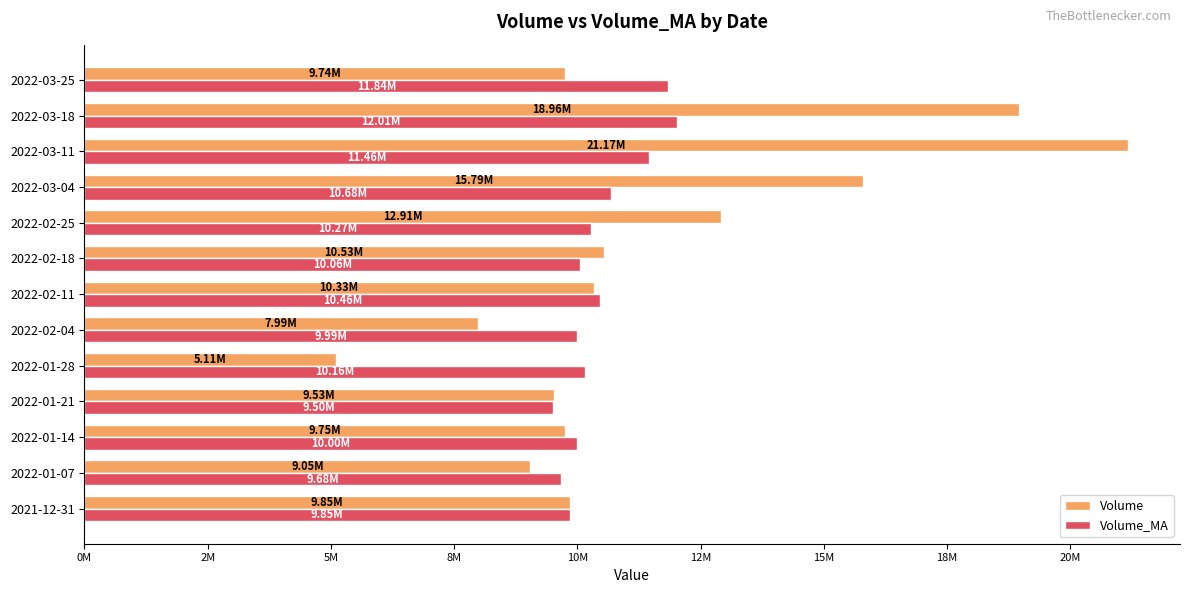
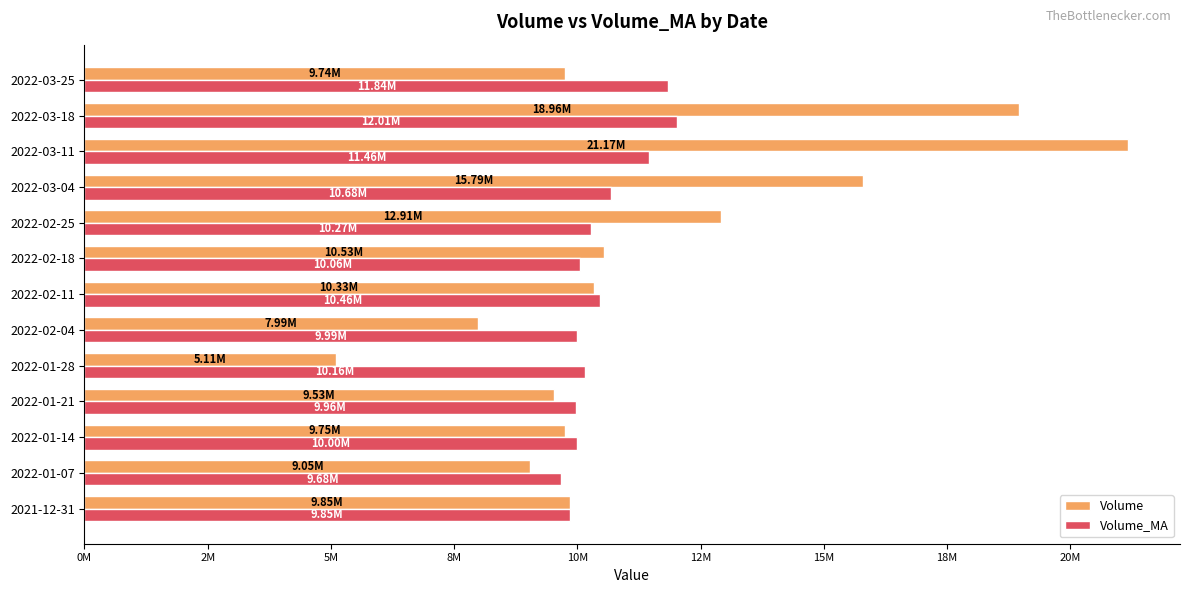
Volume_MA, 2022-01-21: 9.50M -> 9.96M
